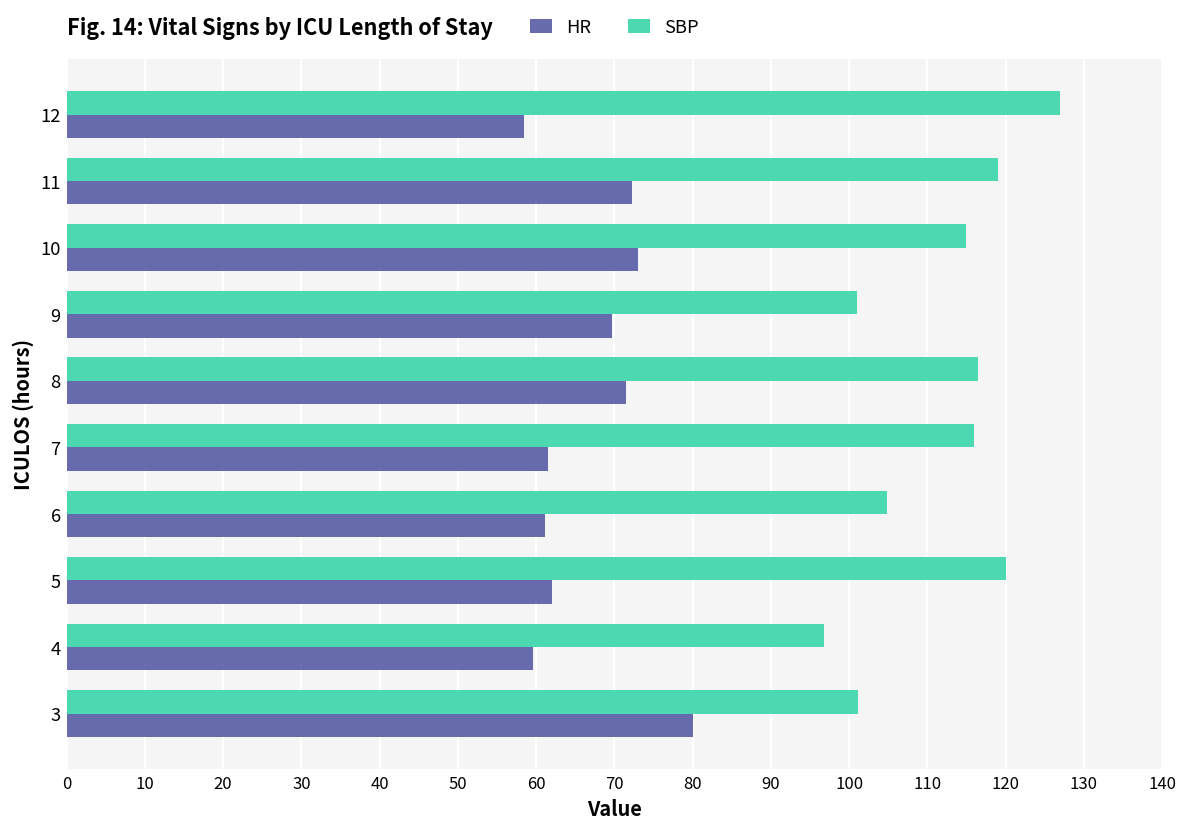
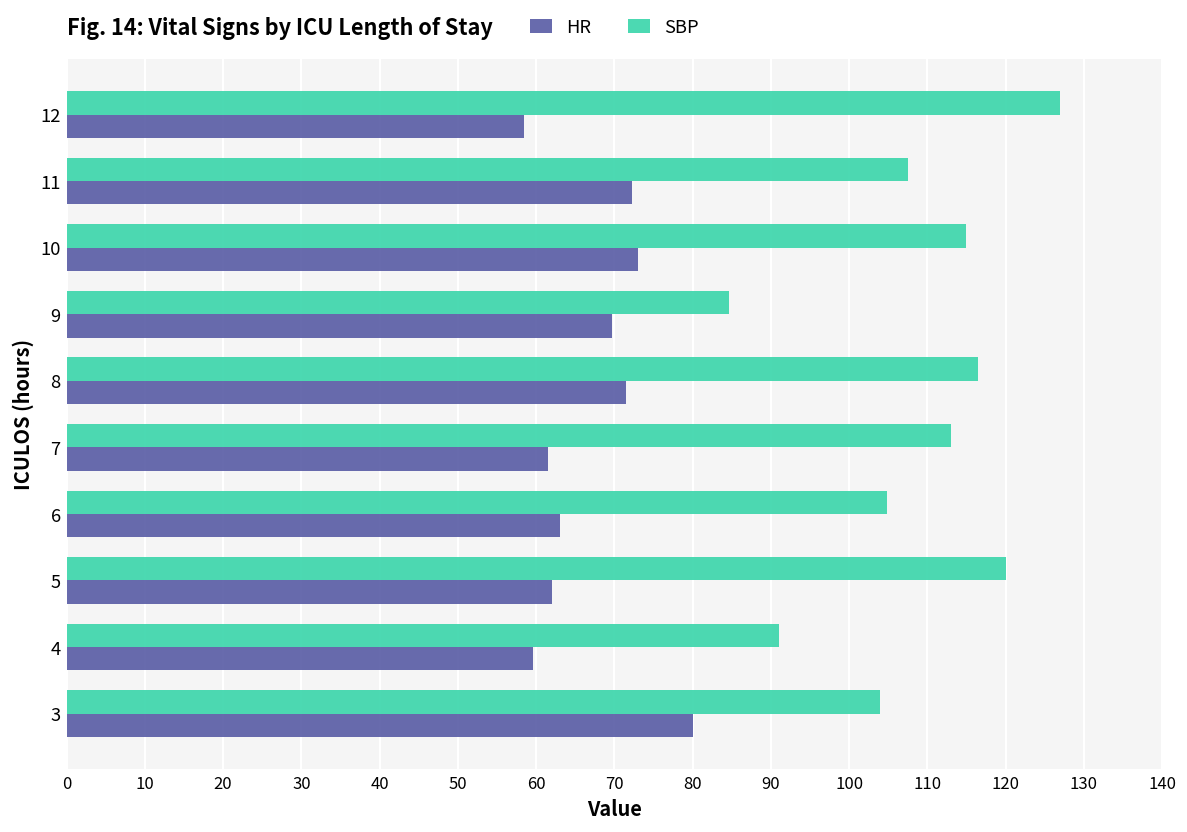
SBP, 11: 119 -> 108
SBP, 9: 101 -> 85
SBP, 7: 116 -> 113
HR, 6: 61 -> 63
SBP, 4: 97 -> 91
SBP, 3: 101 -> 104
